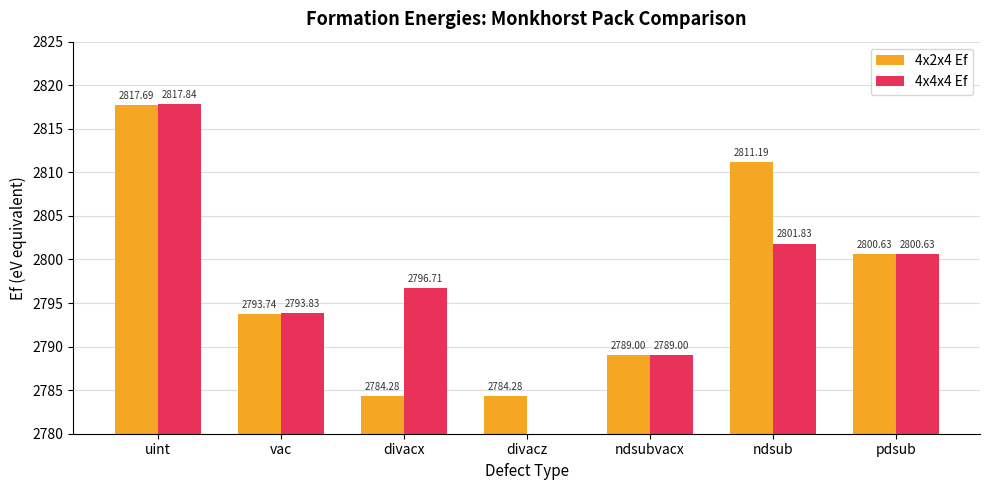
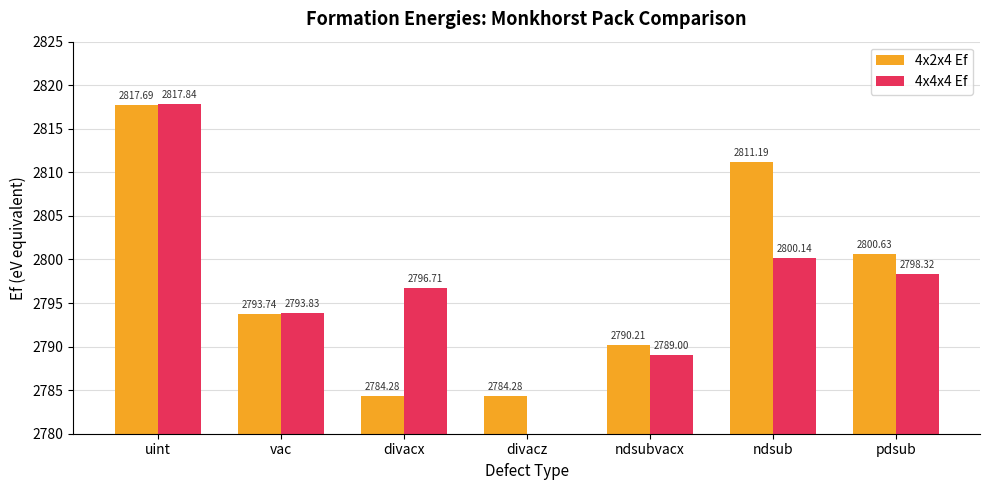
4x2x4 Ef, ndsubvacx: 2789.00 -> 2790.21
4x4x4 Ef, ndsub: 2801.83 -> 2800.14
4x4x4 Ef, pdsub: 2800.63 -> 2798.32
